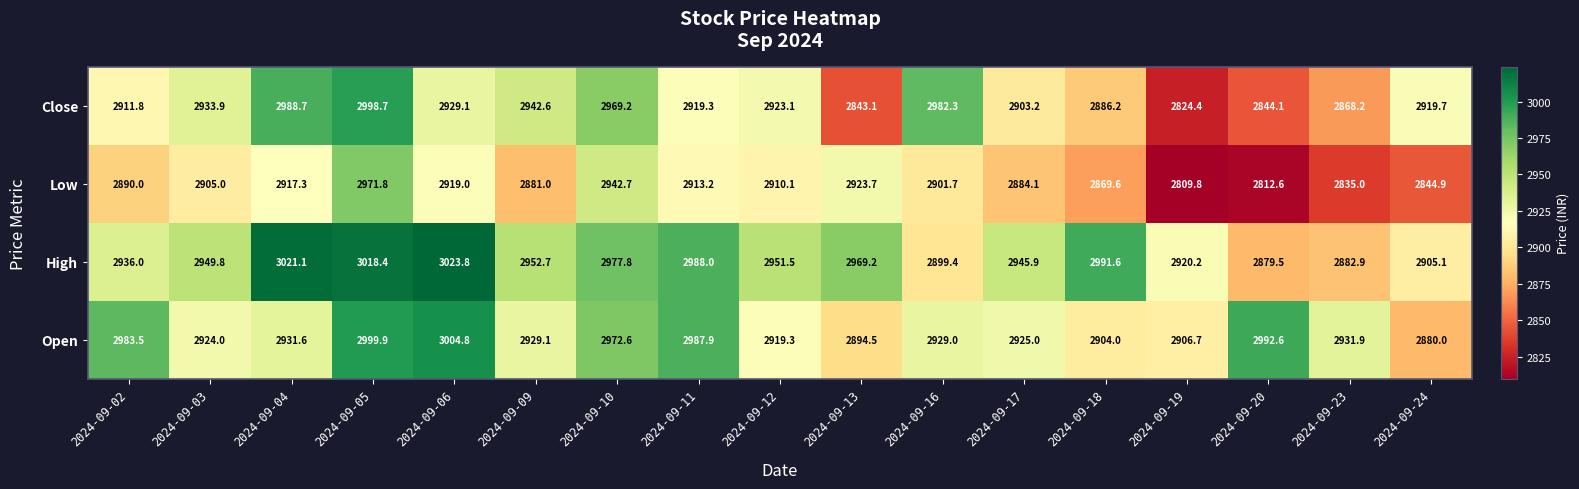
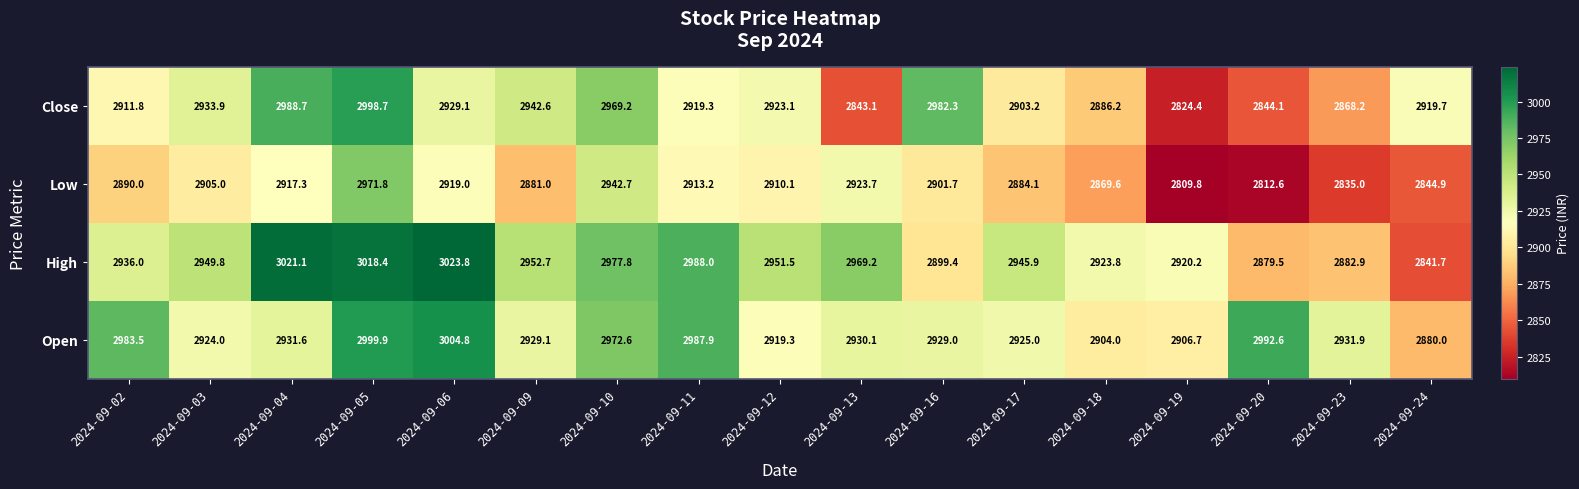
High, 2024-09-18: 2991.6 -> 2923.8
High, 2024-09-24: 2905.1 -> 2841.7
Open, 2024-09-13: 2894.5 -> 2930.1
